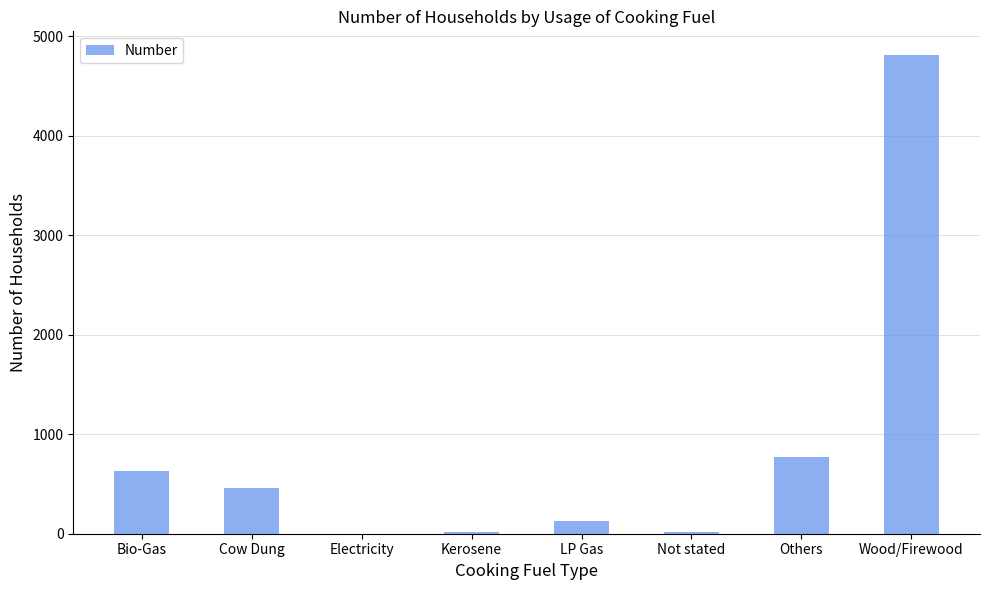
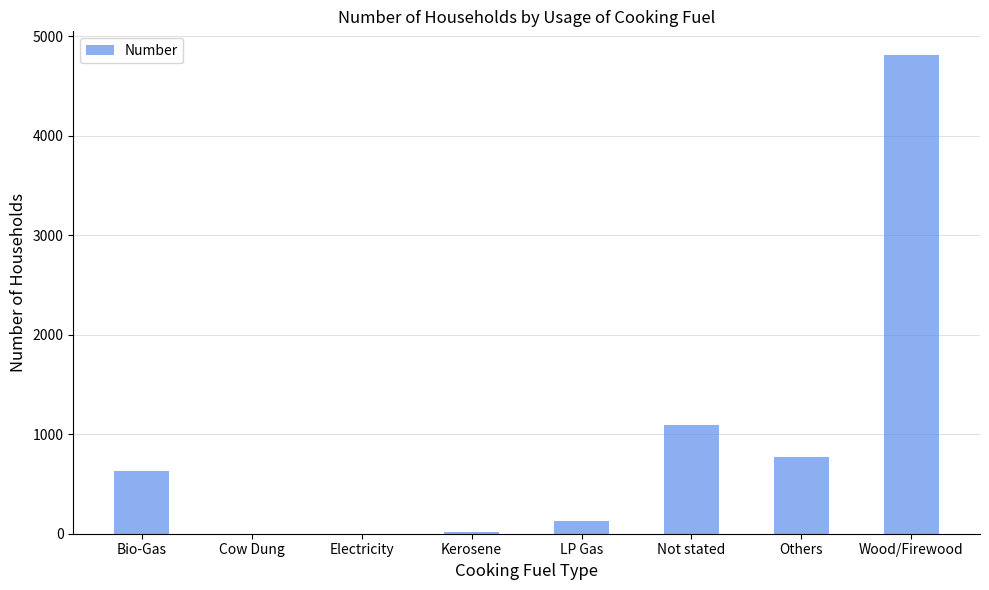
Cow Dung: 500 -> 0
Not stated: 0 -> 1100
